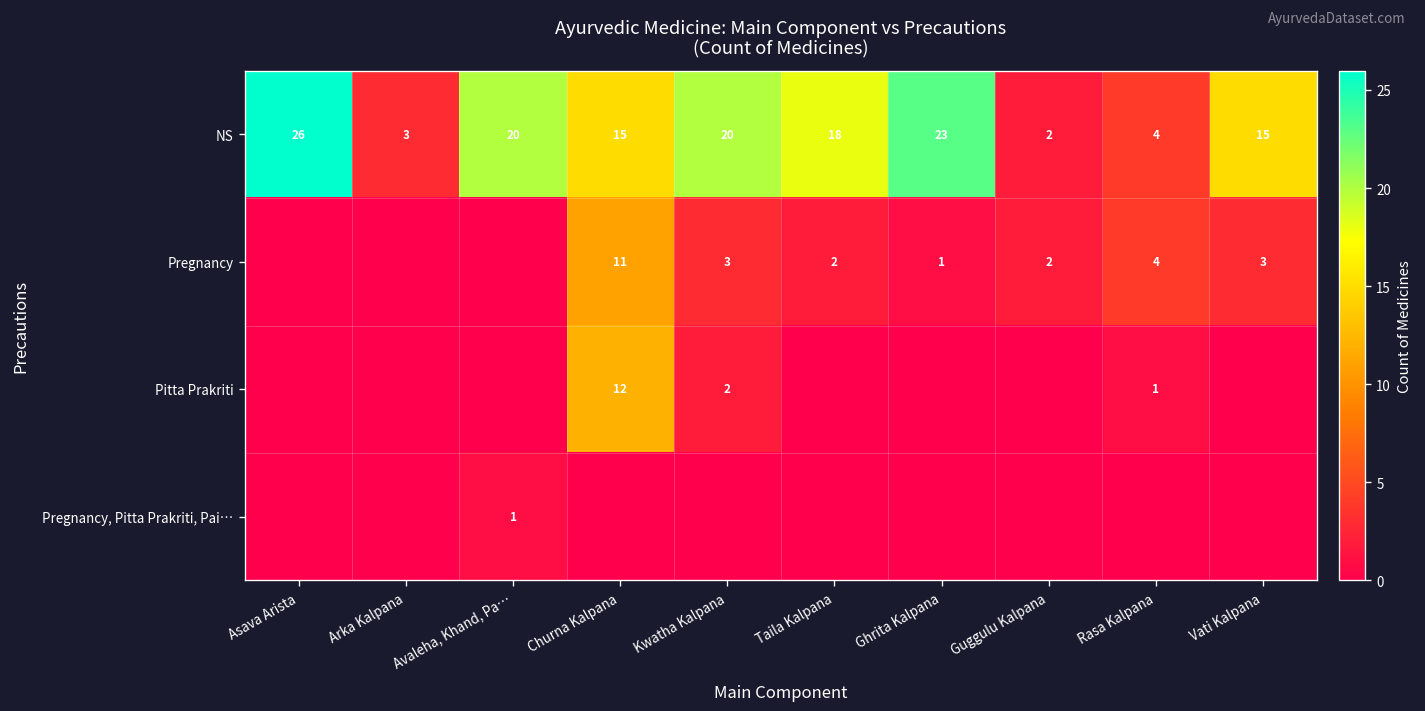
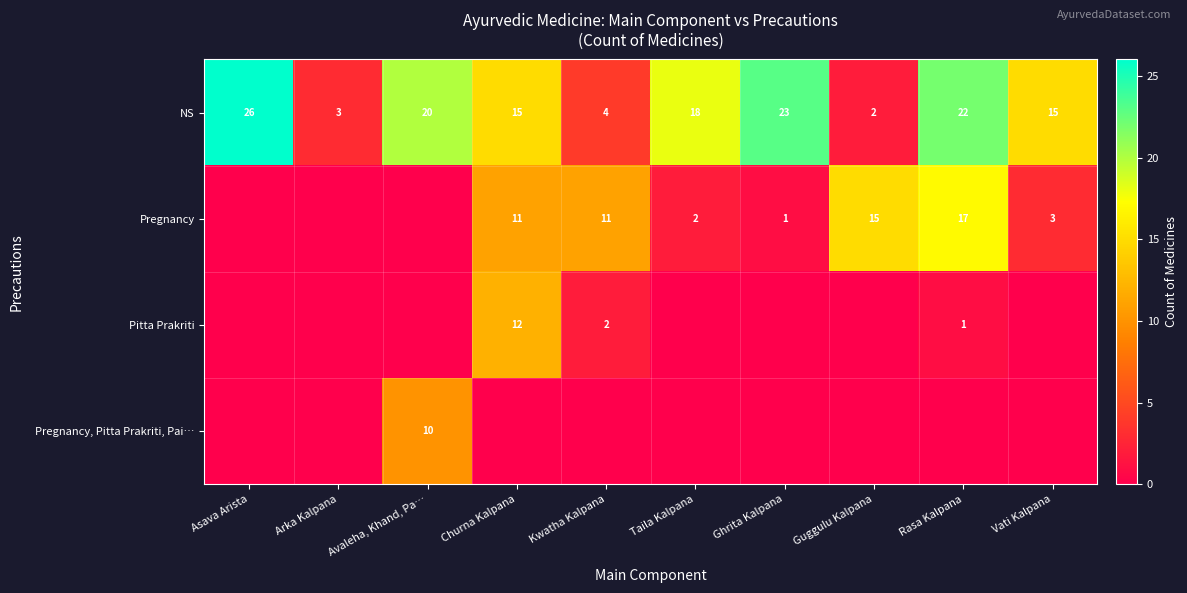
NS, Kwatha Kalpana: 20 -> 4
NS, Rasa Kalpana: 4 -> 22
Pregnancy, Kwatha Kalpana: 3 -> 11
Pregnancy, Guggulu Kalpana: 2 -> 15
Pregnancy, Rasa Kalpana: 4 -> 17
Pregnancy, Pitta Prakriti, Pai…, Avaleha, Khand, Pa…: 1 -> 10
